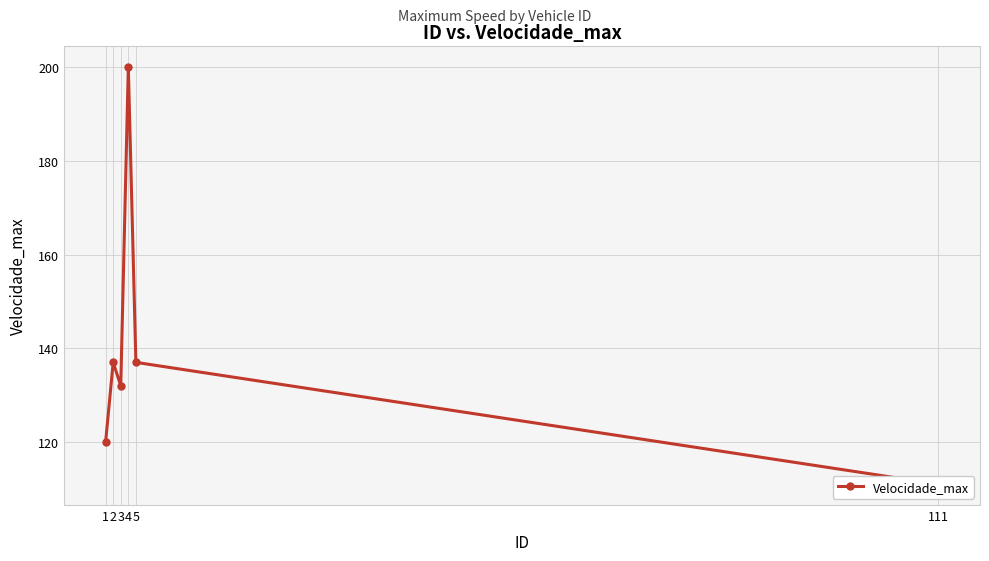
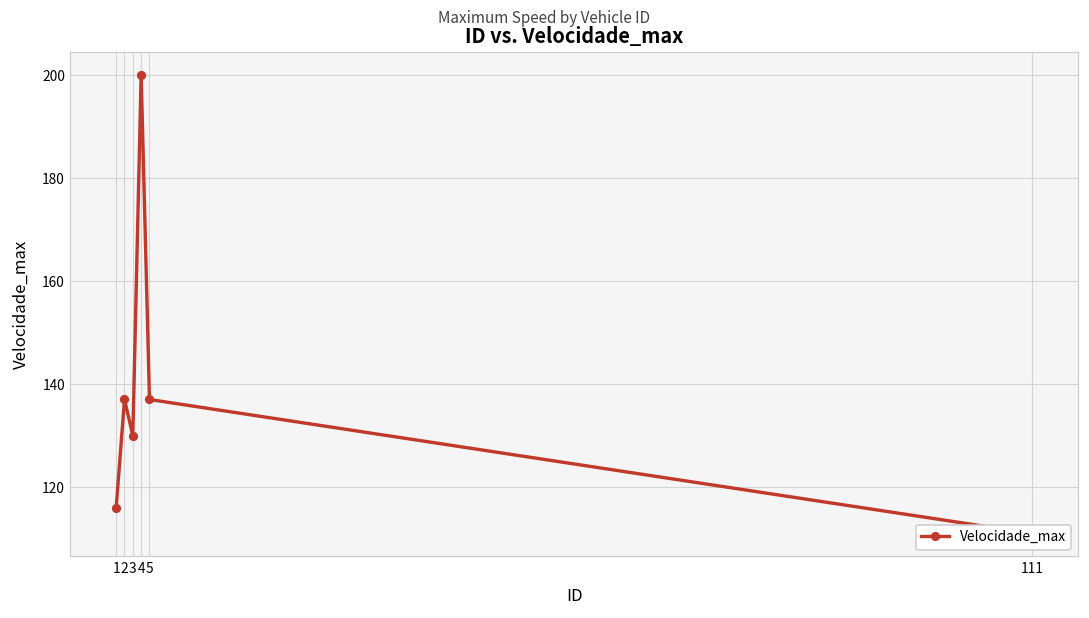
1: 120 -> 116
3: 132 -> 130
